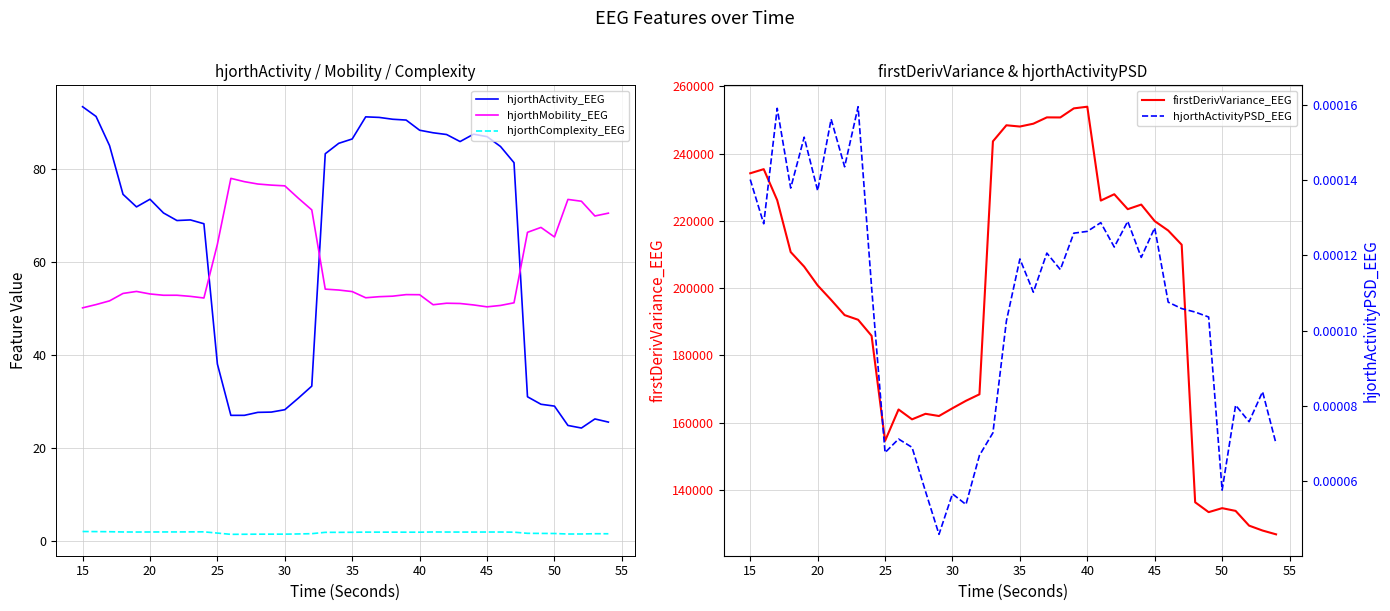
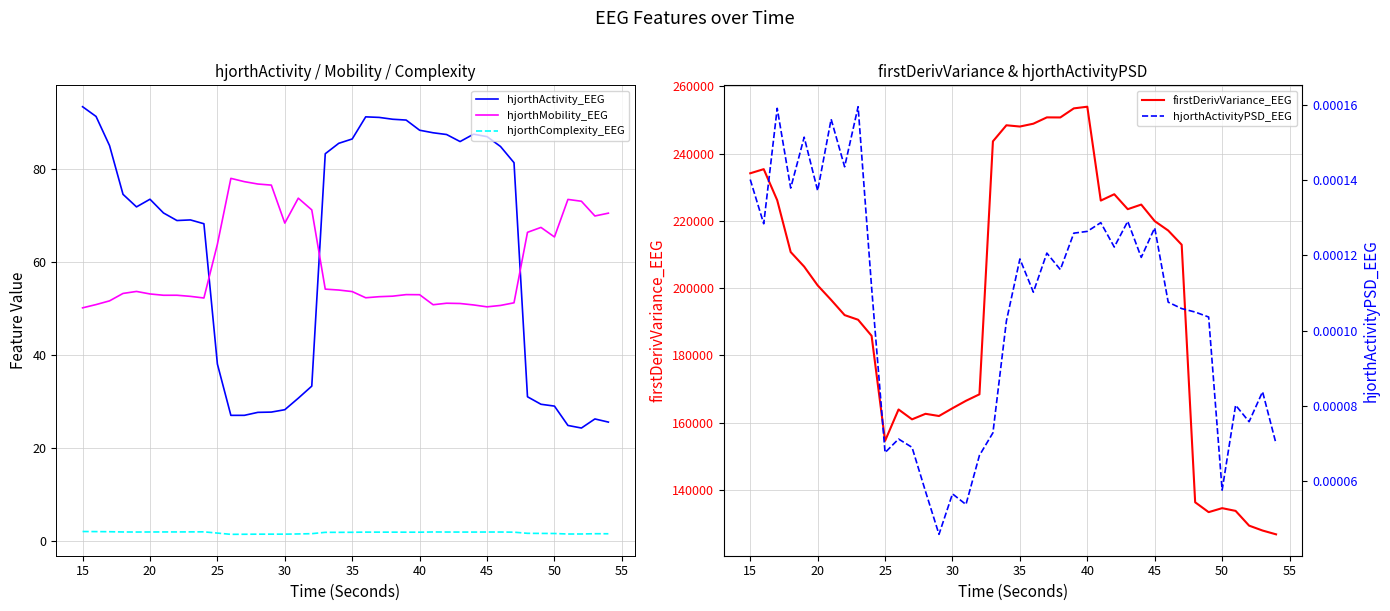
hjorthActivity / Mobility / Complexity, hjorthMobility_EEG, 30: 76 -> 68
